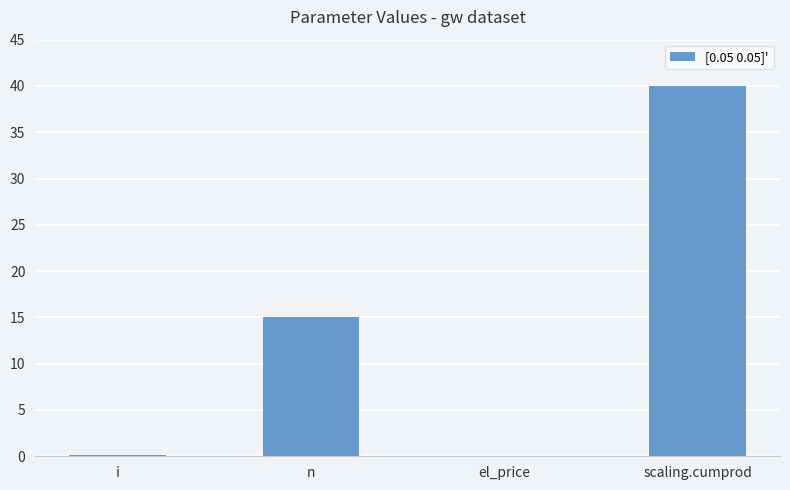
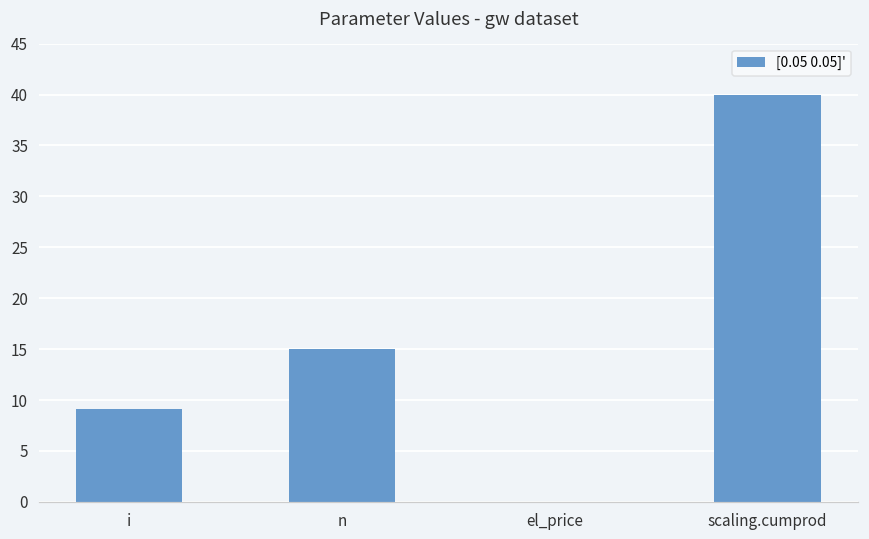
i: 0 -> 9
